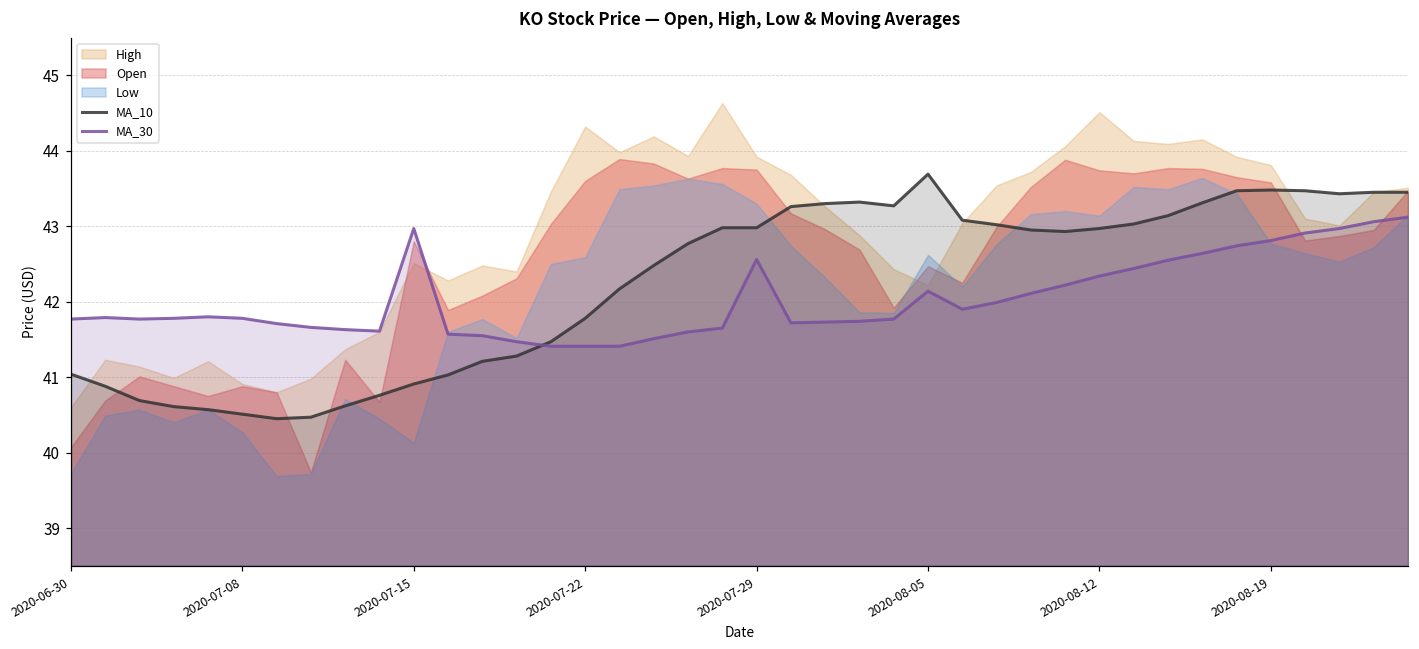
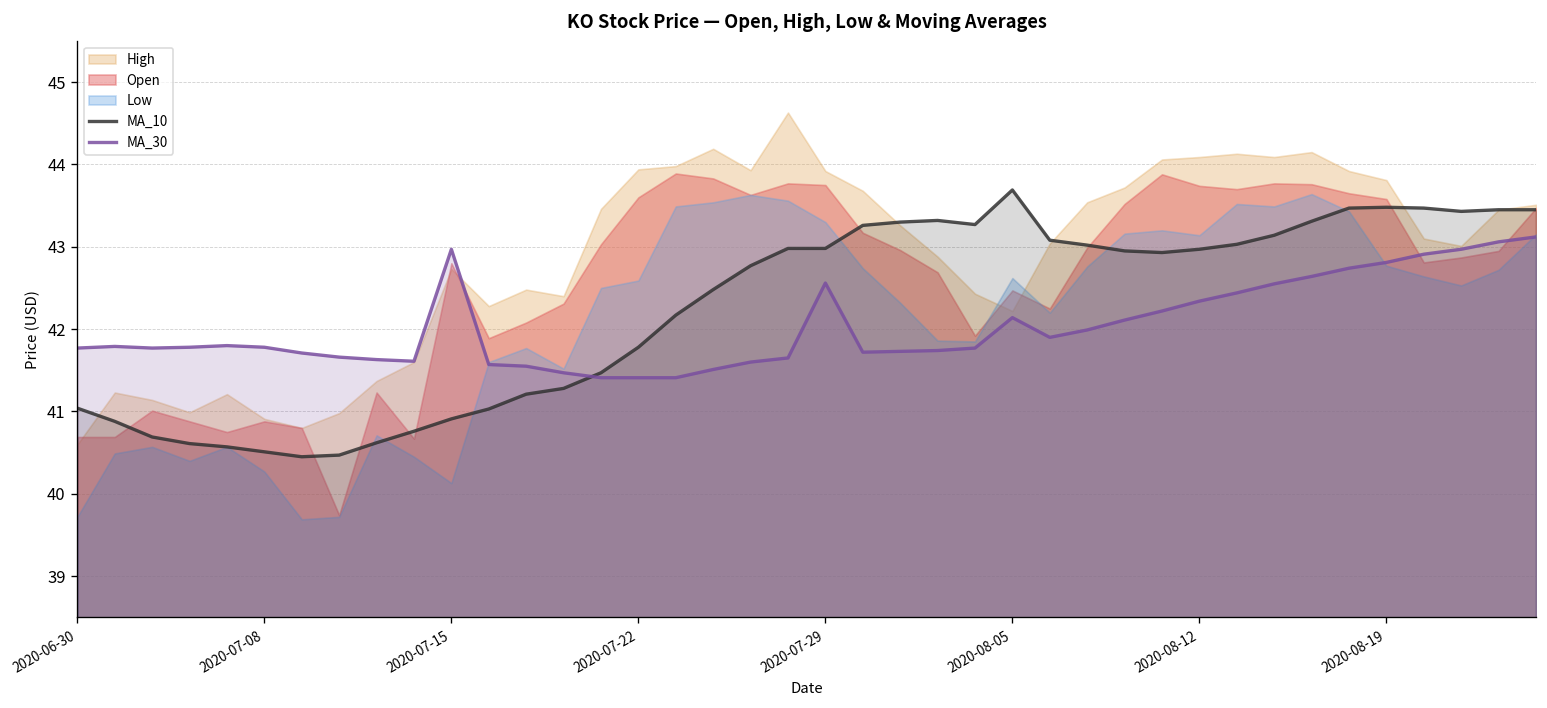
Open, 2020-06-30: 40.1 -> 40.7
High, 2020-07-15: 42.5 -> 42.7
High, 2020-07-22: 44.3 -> 43.9
High, 2020-08-12: 44.5 -> 44.1
